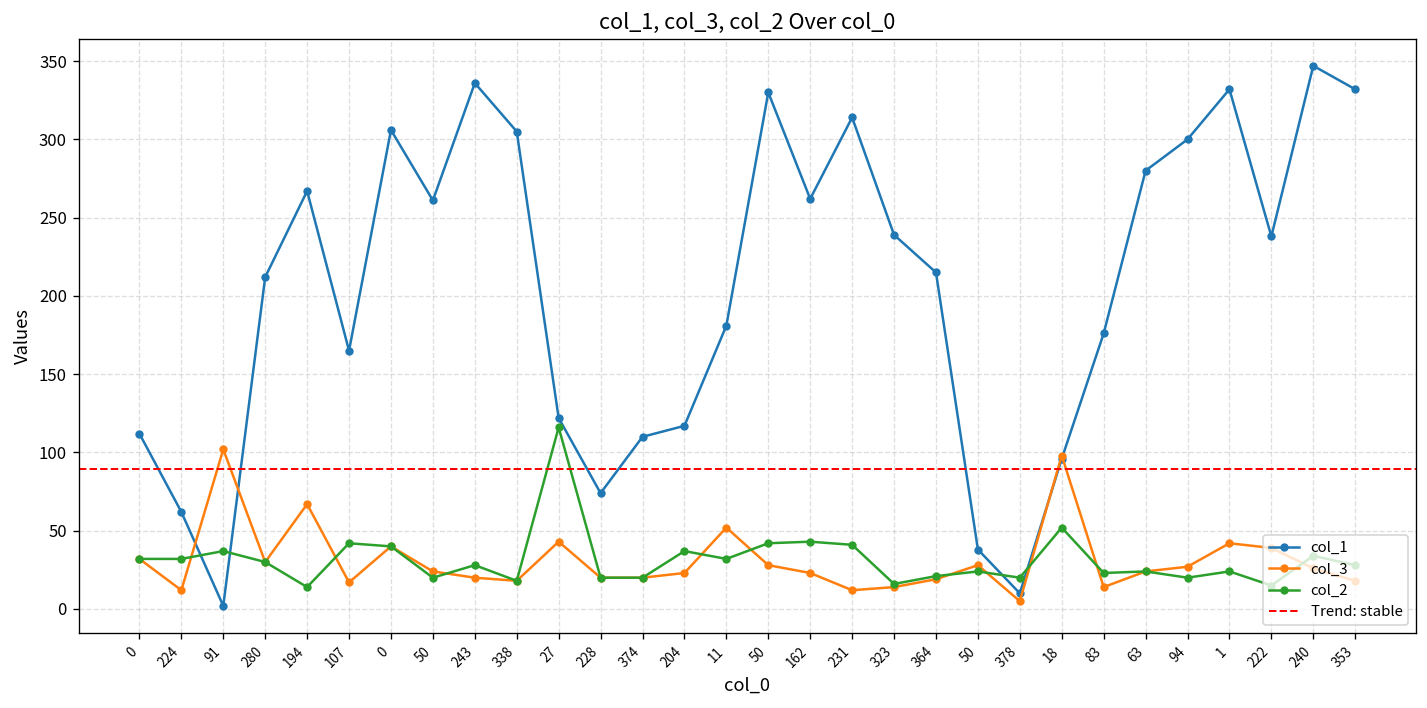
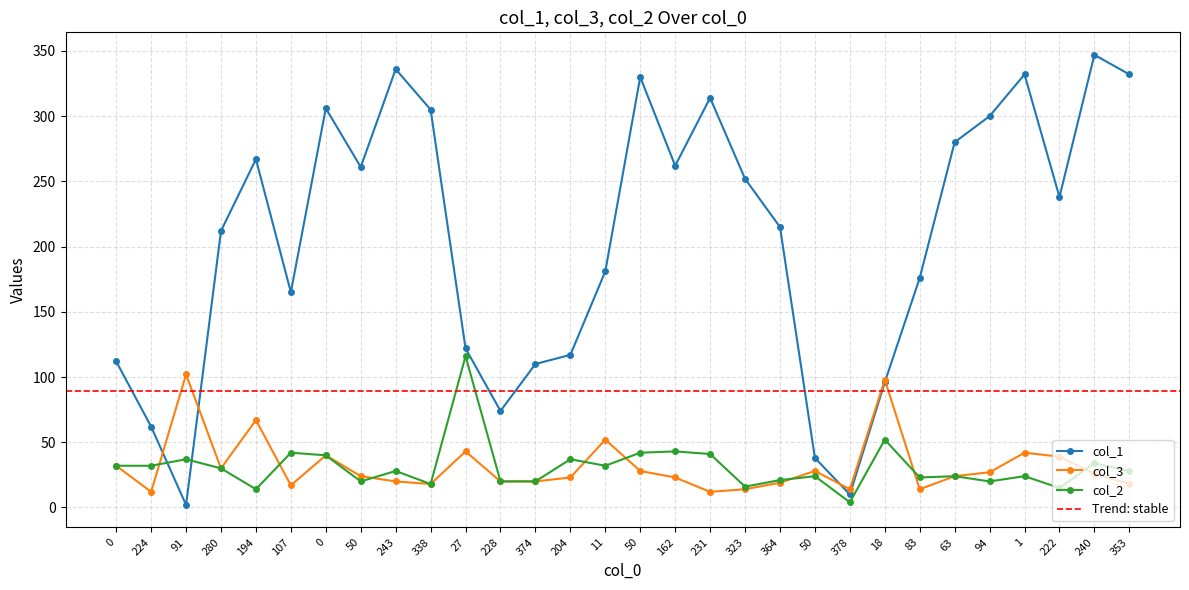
col_1, 323: 239 -> 252
col_3, 378: 5 -> 14
col_2, 378: 20 -> 4
